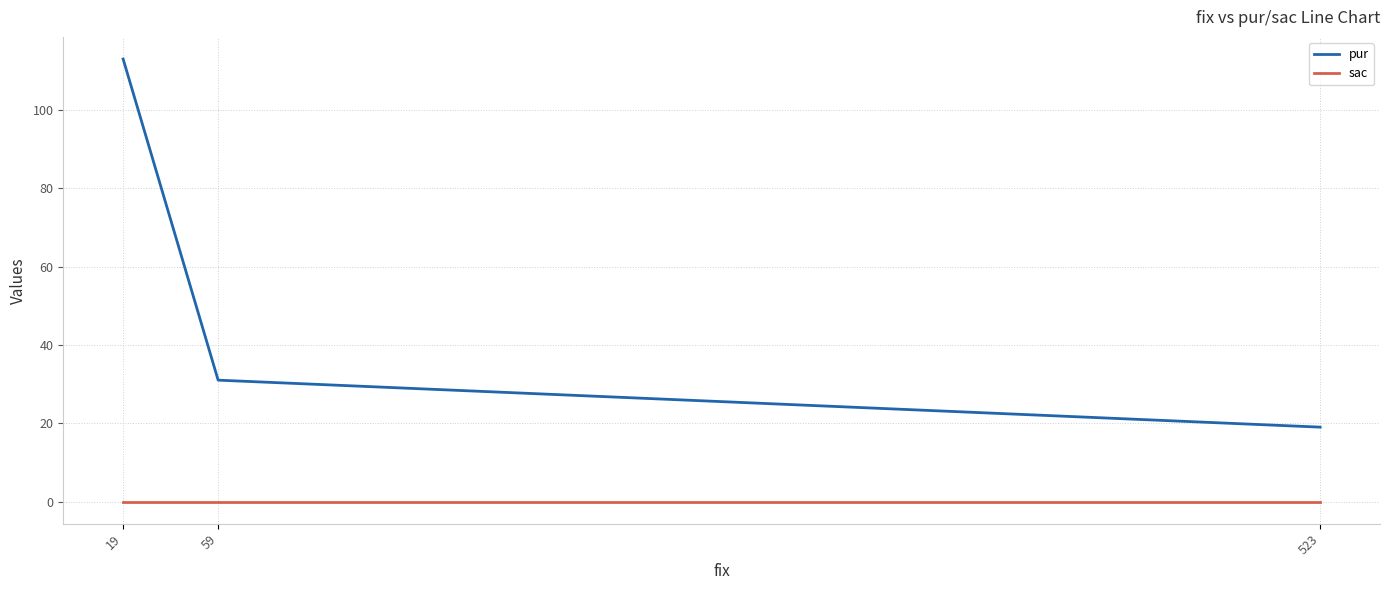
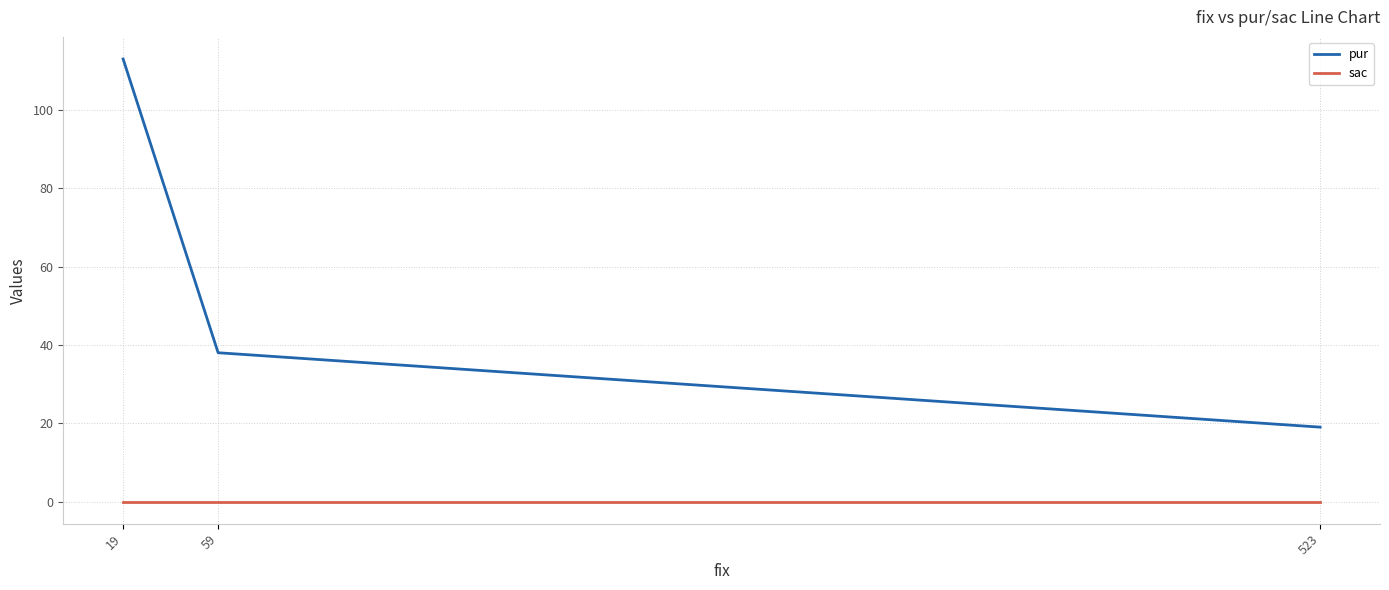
pur, 59: 31 -> 38
